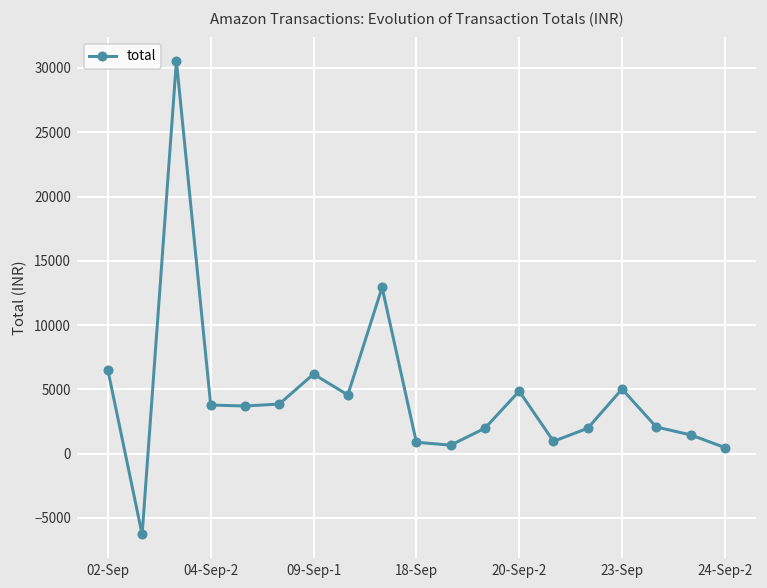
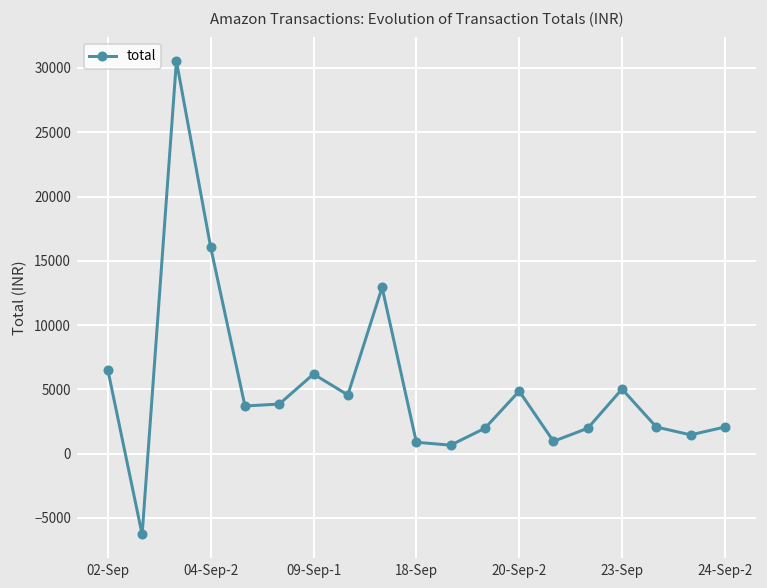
04-Sep-2: 3800 -> 16000
24-Sep-2: 500 -> 2100
